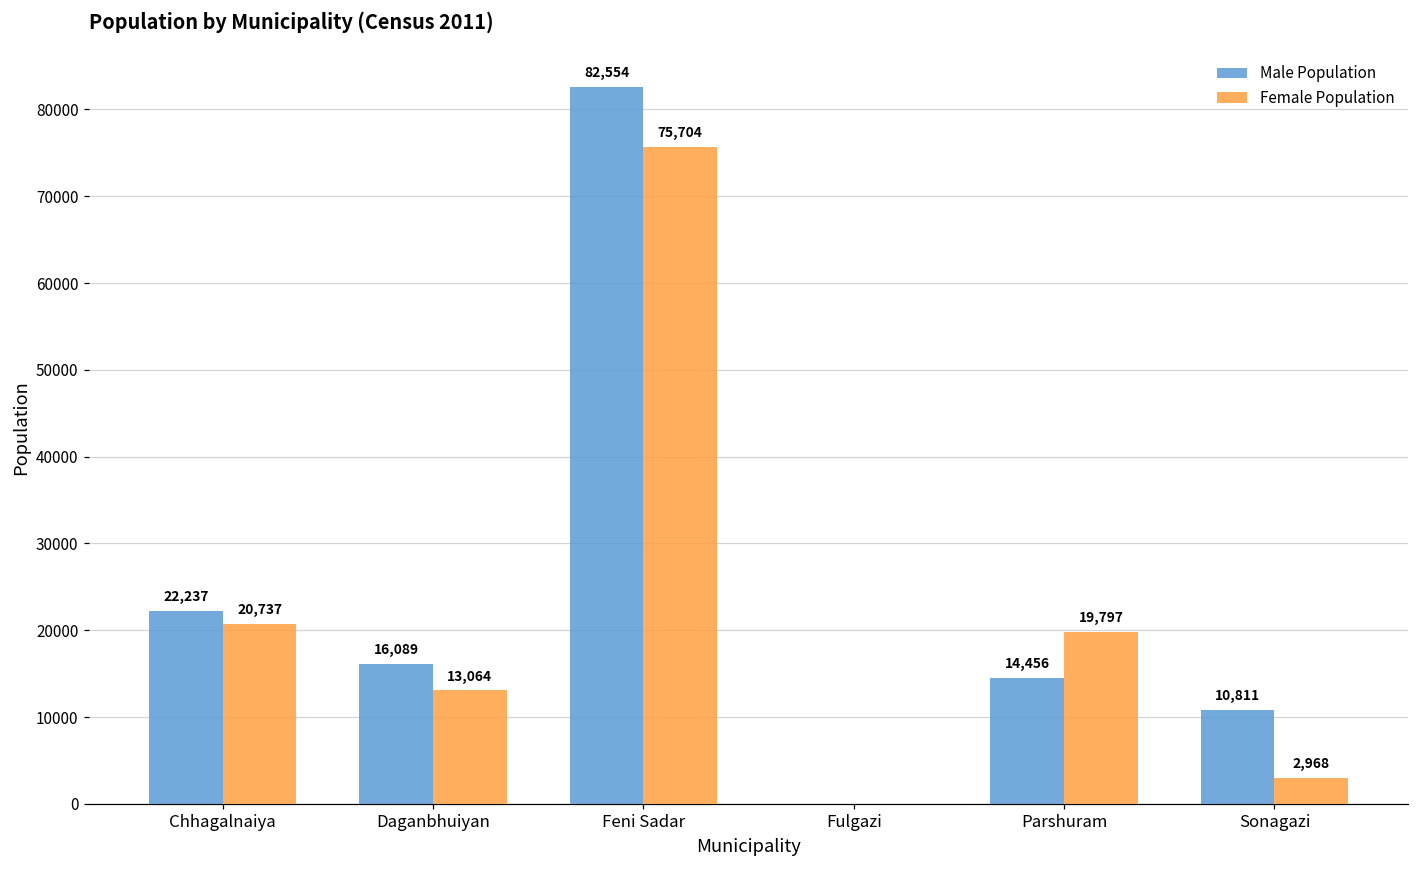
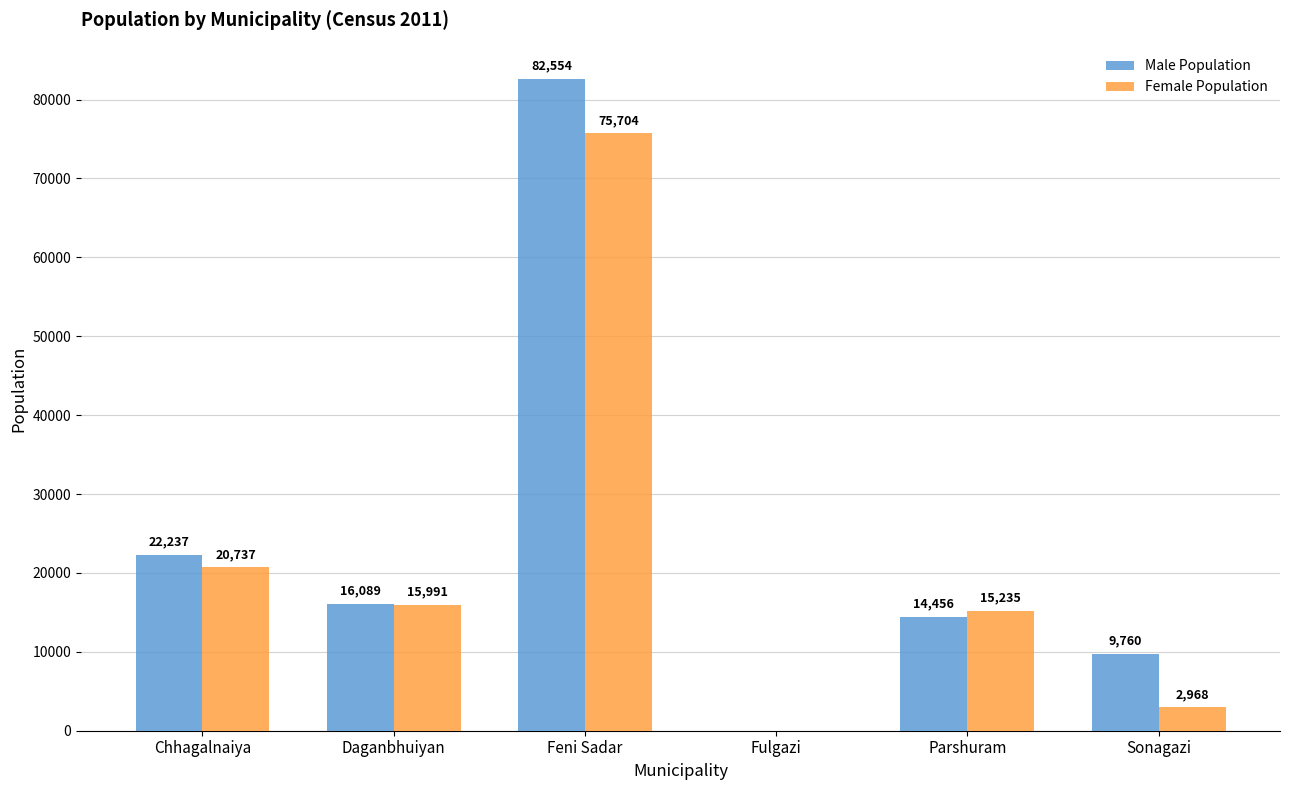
Female Population, Daganbhuiyan: 13,064 -> 15,991
Female Population, Parshuram: 19,797 -> 15,235
Male Population, Sonagazi: 10,811 -> 9,760
